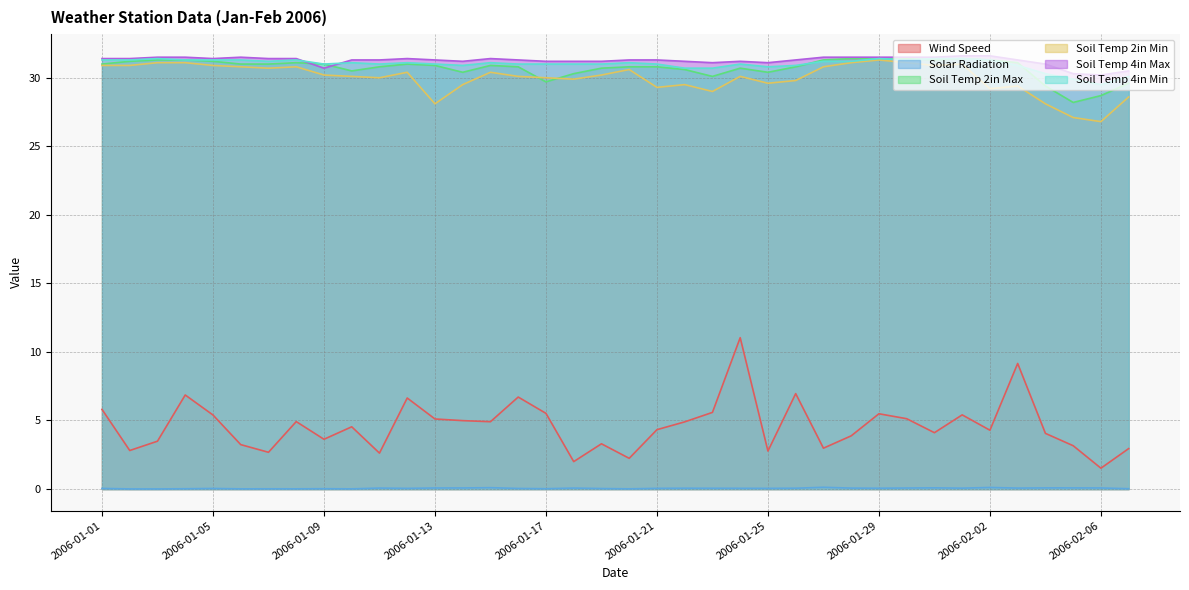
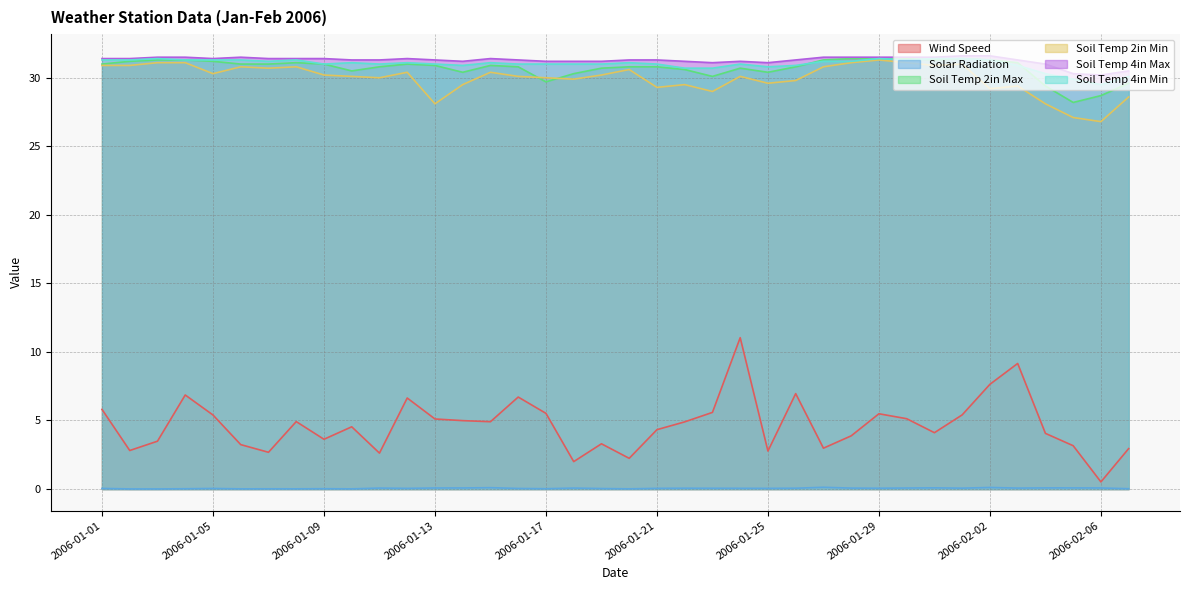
Soil Temp 2in Min, 2006-01-05: 30.9 -> 30.3
Soil Temp 4in Max, 2006-01-09: 30.7 -> 31.4
Wind Speed, 2006-02-02: 4.3 -> 7.6
Wind Speed, 2006-02-06: 1.5 -> 0.5
